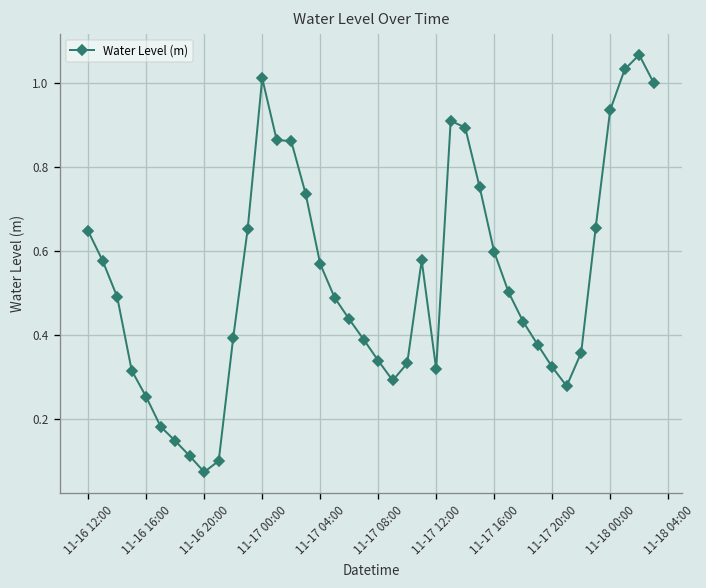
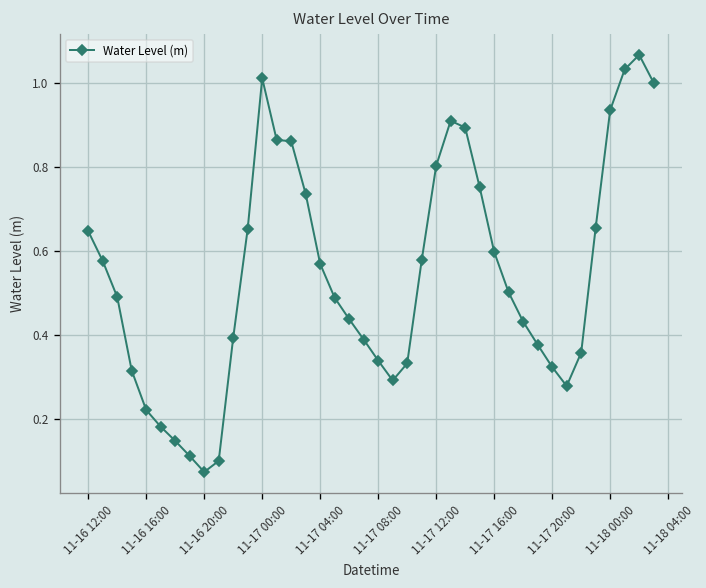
11-16 16:00: 0.25 -> 0.22
11-17 12:00: 0.32 -> 0.80
